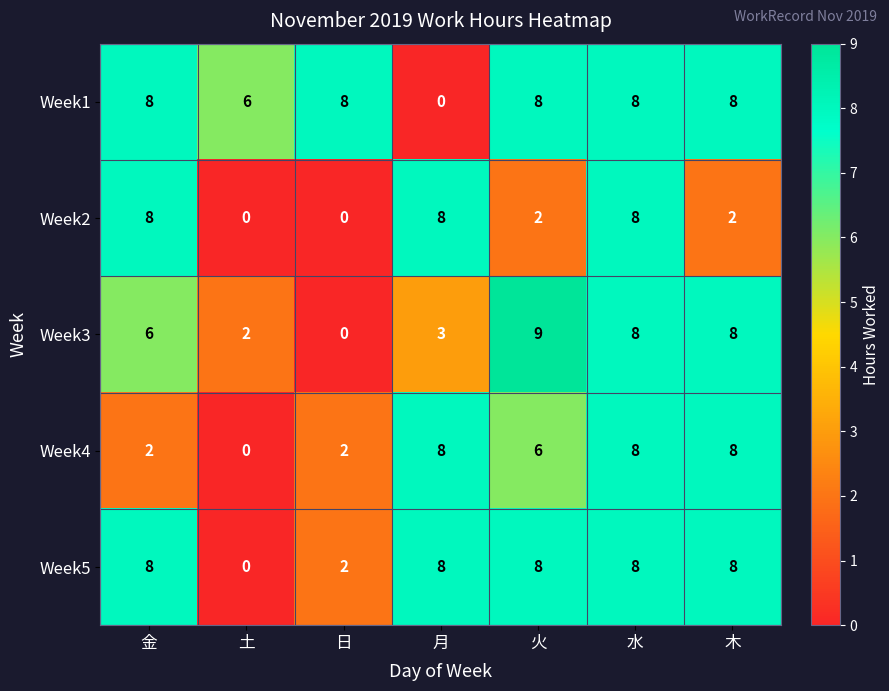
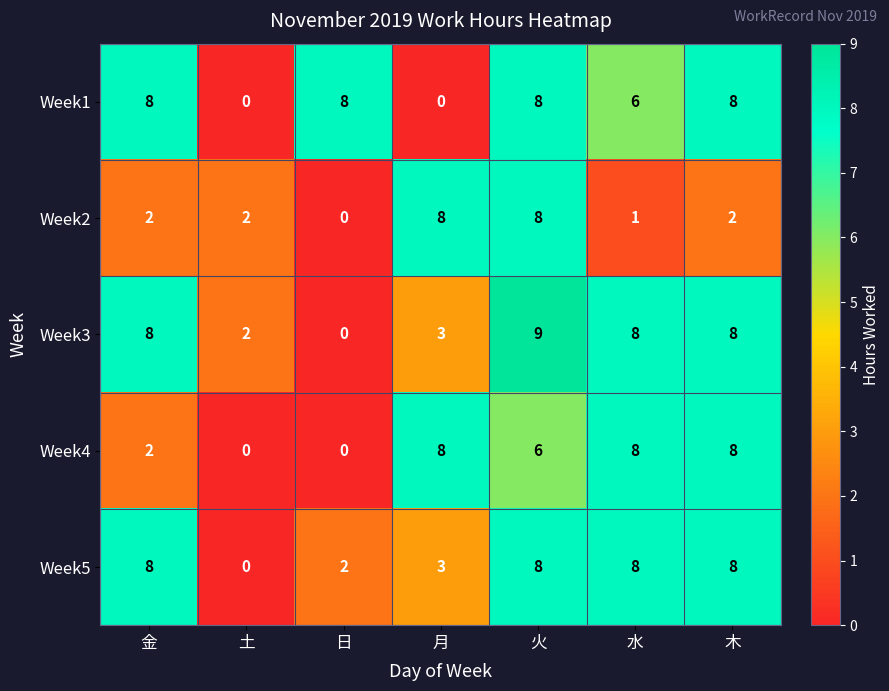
Week1, 土: 6 -> 0
Week1, 水: 8 -> 6
Week2, 金: 8 -> 2
Week2, 土: 0 -> 2
Week2, 火: 2 -> 8
Week2, 水: 8 -> 1
Week3, 金: 6 -> 8
Week4, 日: 2 -> 0
Week5, 月: 8 -> 3
